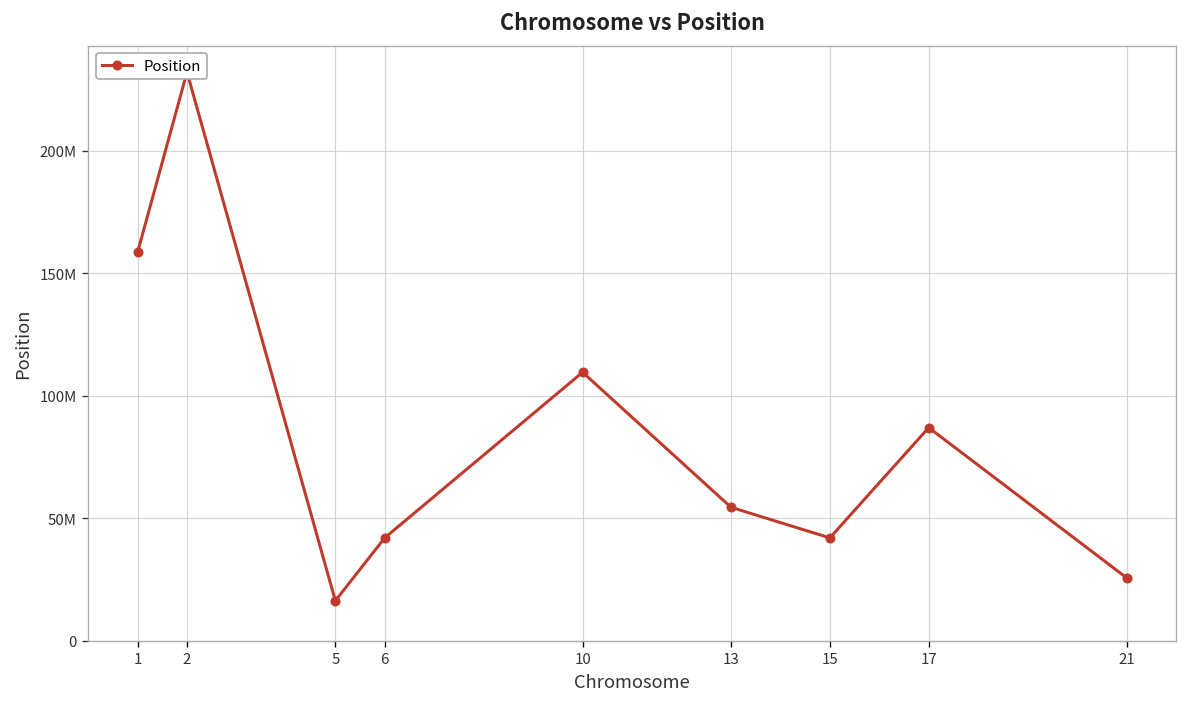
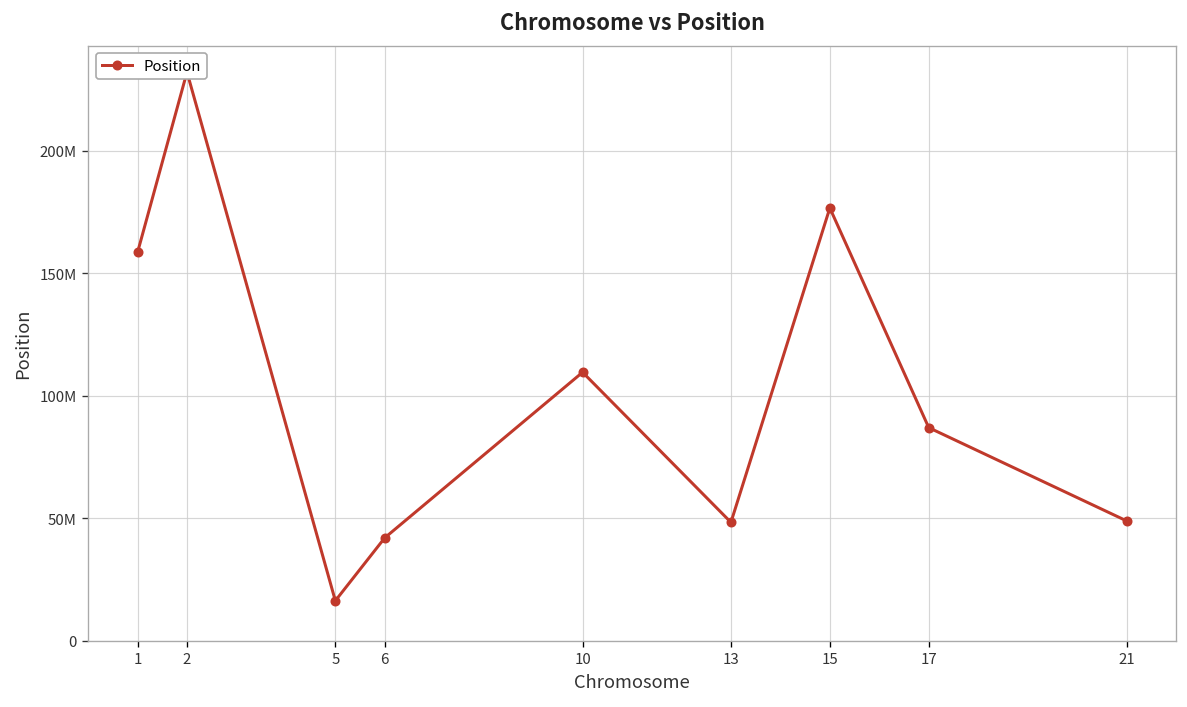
13: 54000000 -> 48000000
15: 42000000 -> 177000000
21: 26000000 -> 49000000
